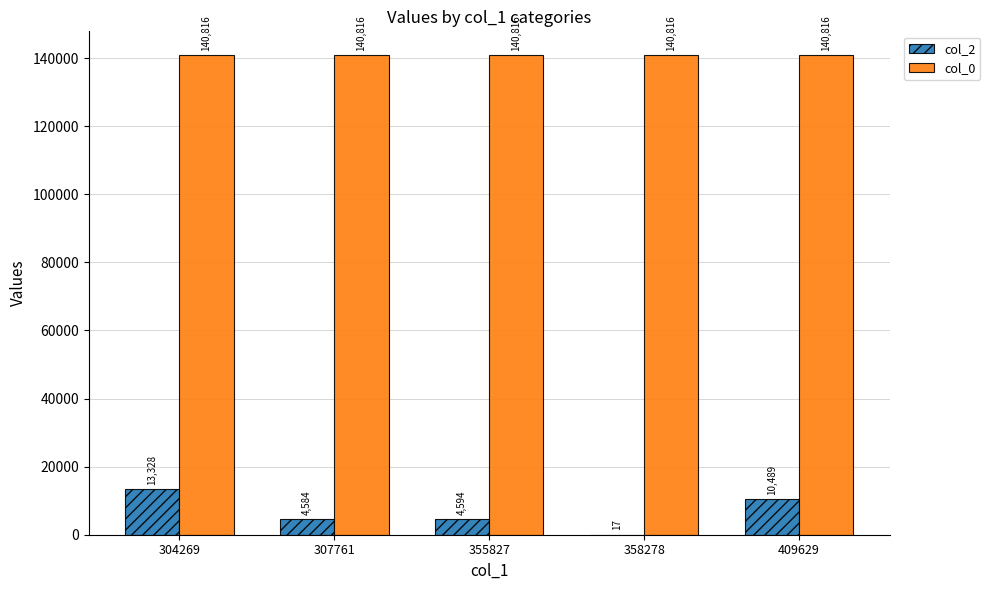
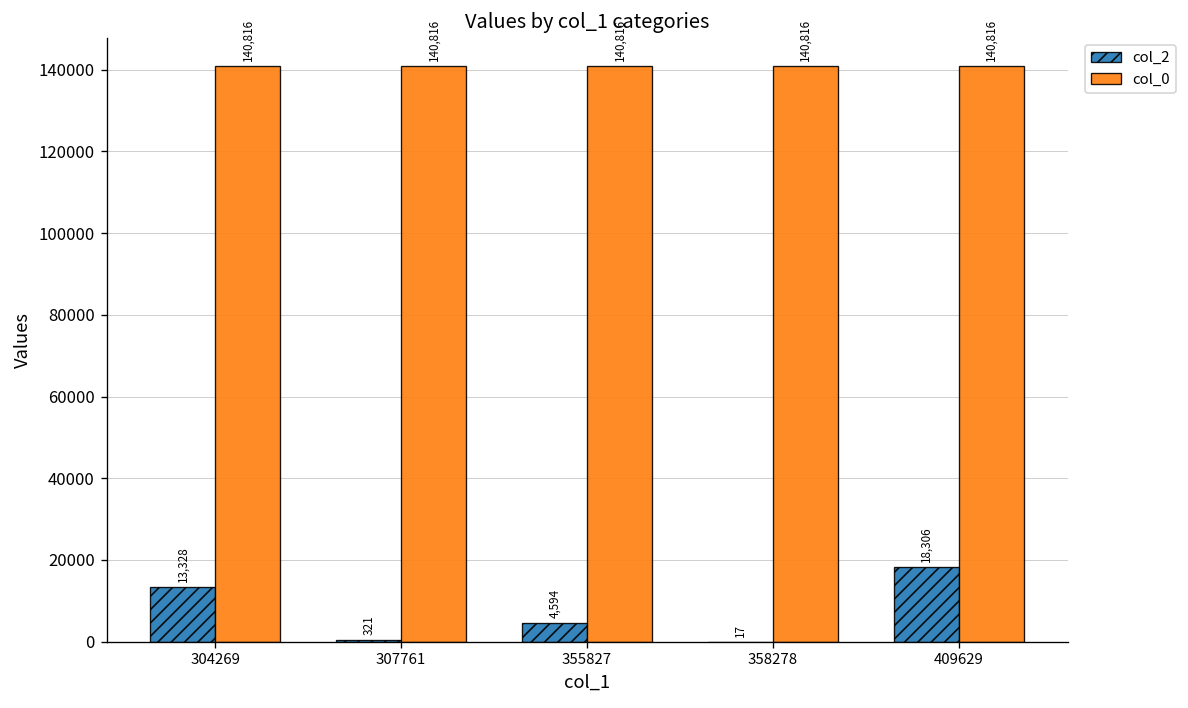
col_2, 307761: 4,584 -> 321
col_2, 409629: 10,489 -> 18,306
